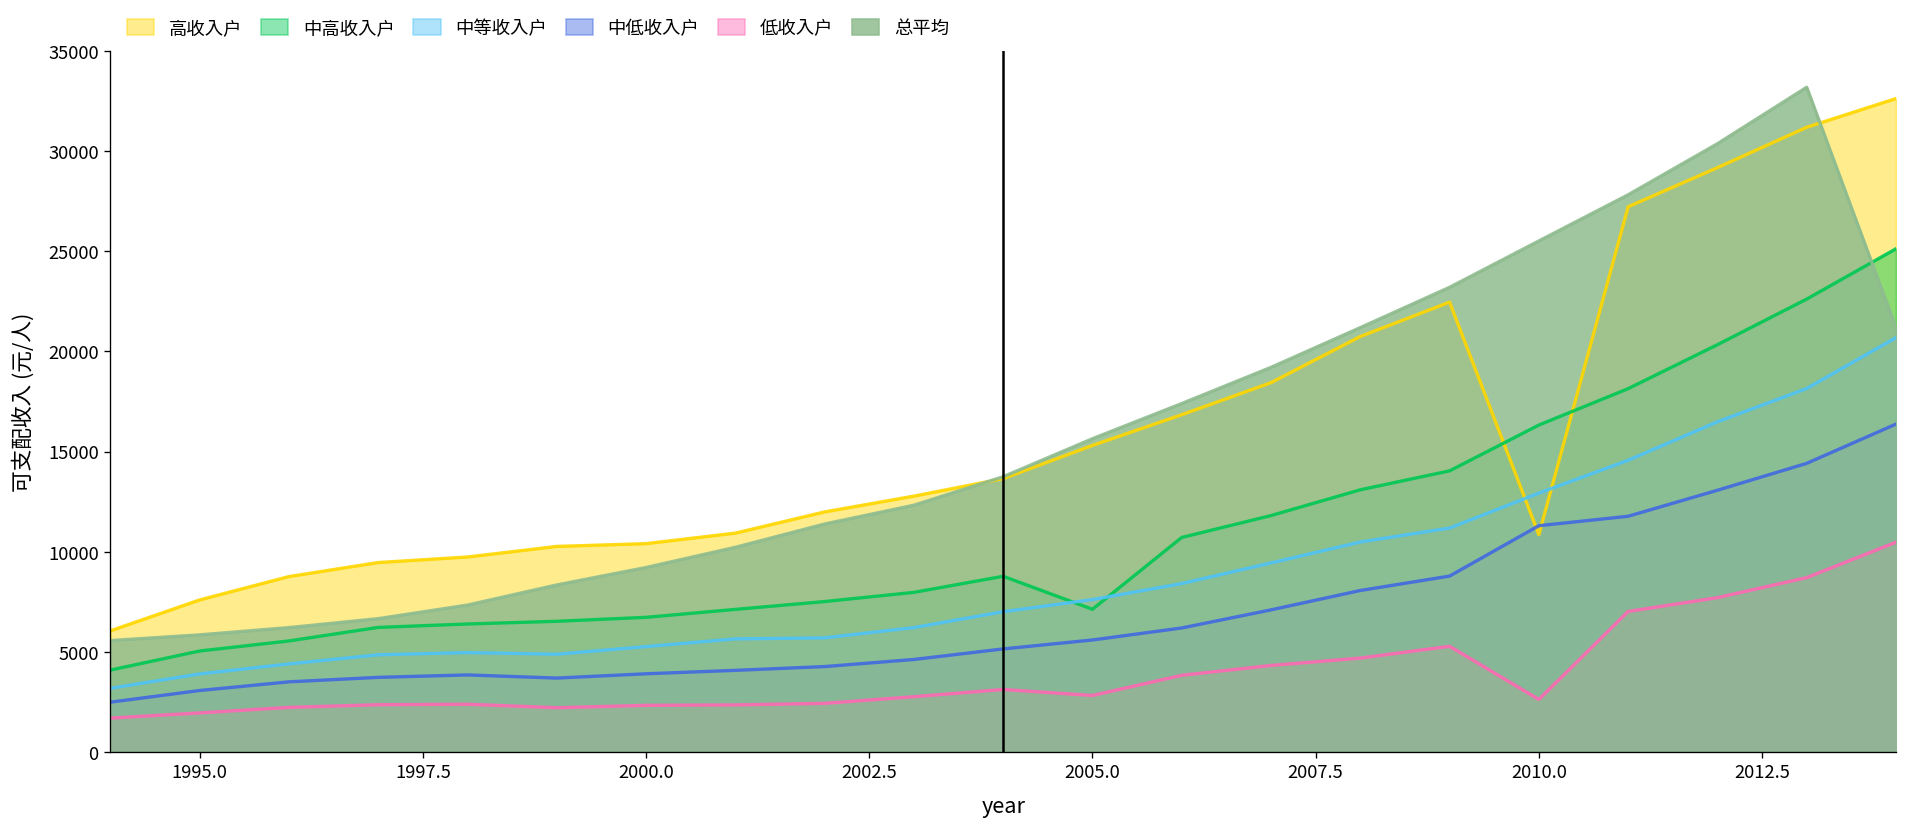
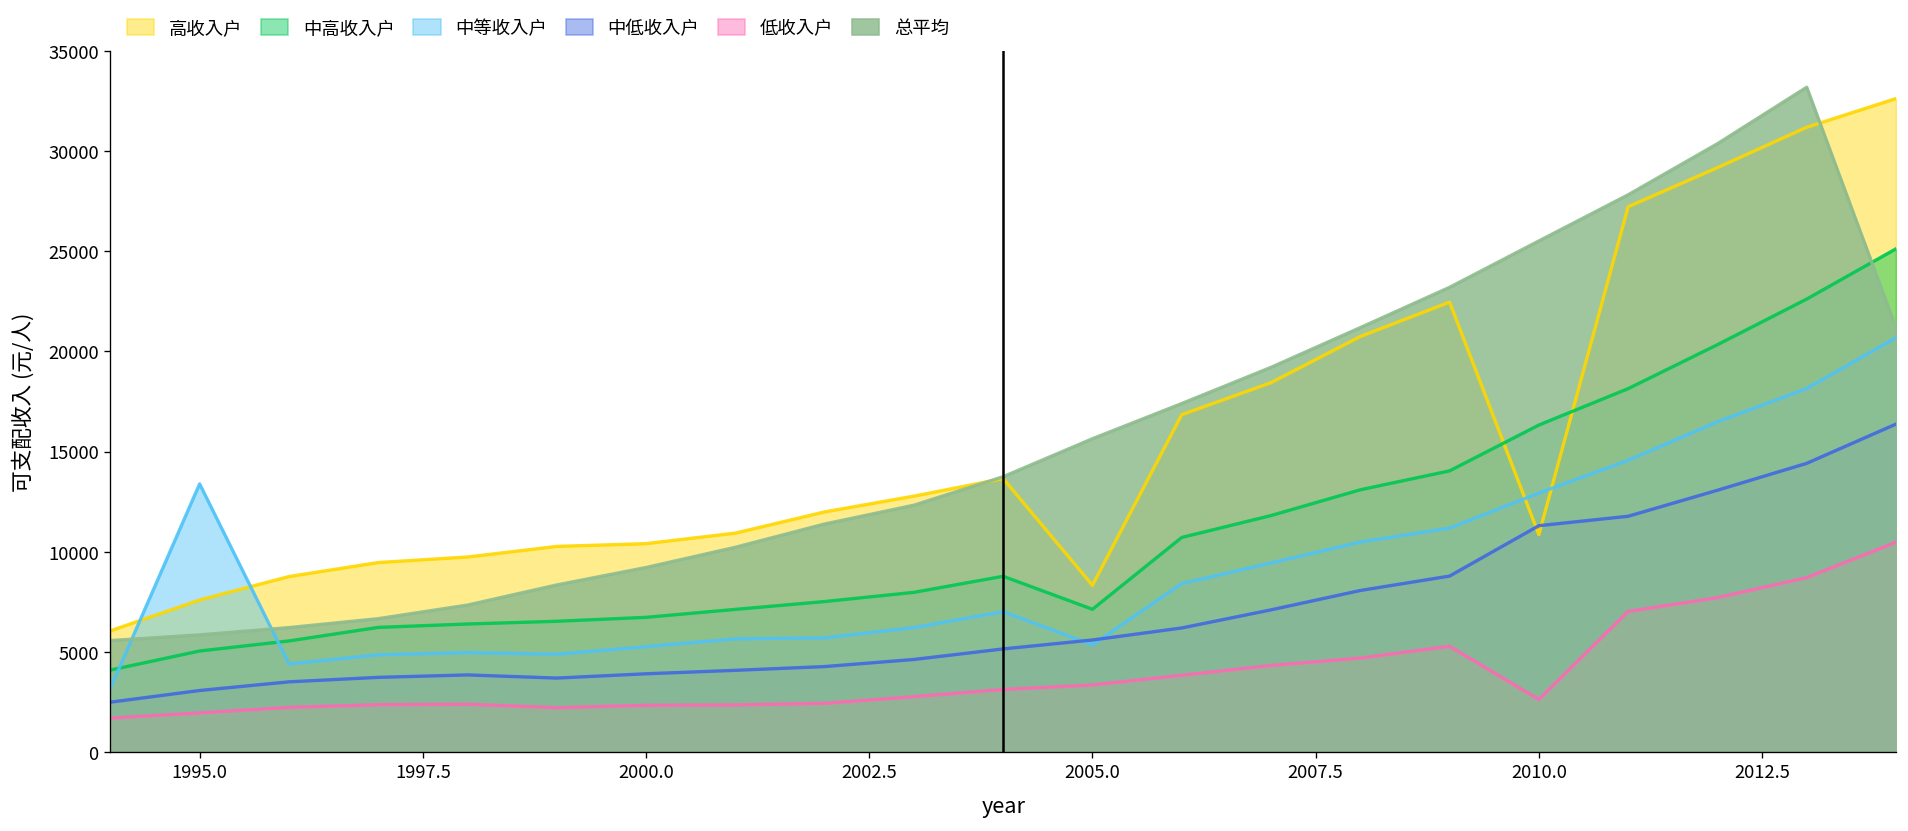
中等收入户, 1995.0: 3900 -> 13400
高收入户, 2005.0: 15300 -> 8300
中等收入户, 2005.0: 7600 -> 5300
低收入户, 2005.0: 2800 -> 3300
